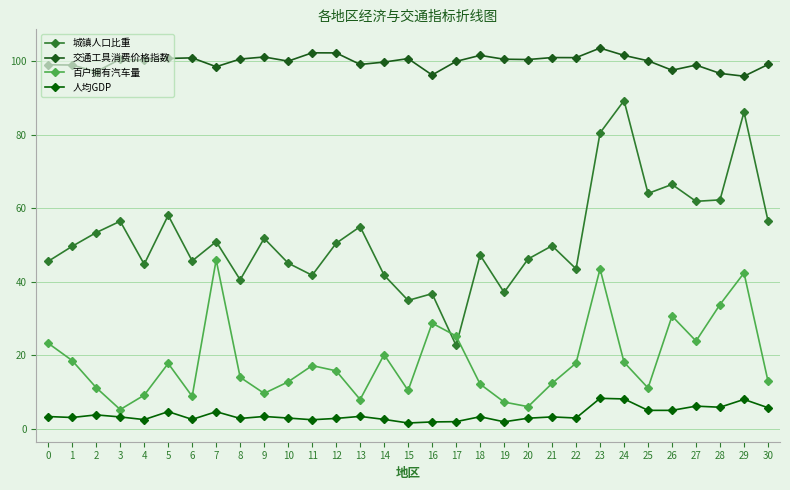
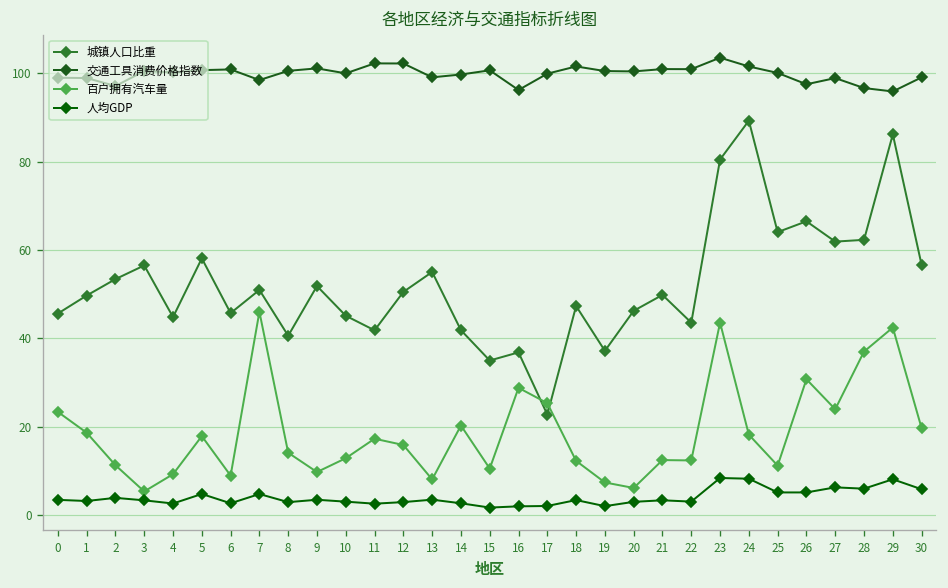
百户拥有汽车量, 22: 18 -> 12
百户拥有汽车量, 28: 34 -> 37
百户拥有汽车量, 30: 13 -> 20
